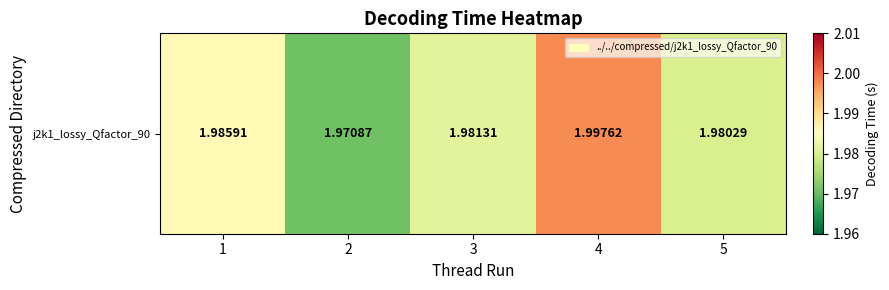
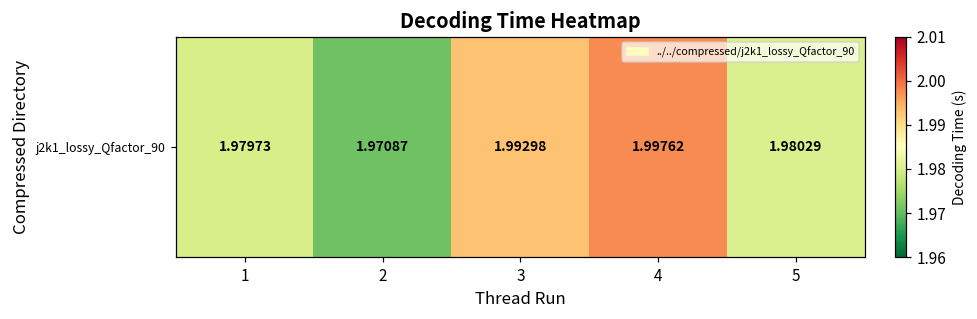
j2k1_lossy_Qfactor_90, 1: 1.98591 -> 1.97973
j2k1_lossy_Qfactor_90, 3: 1.98131 -> 1.99298
